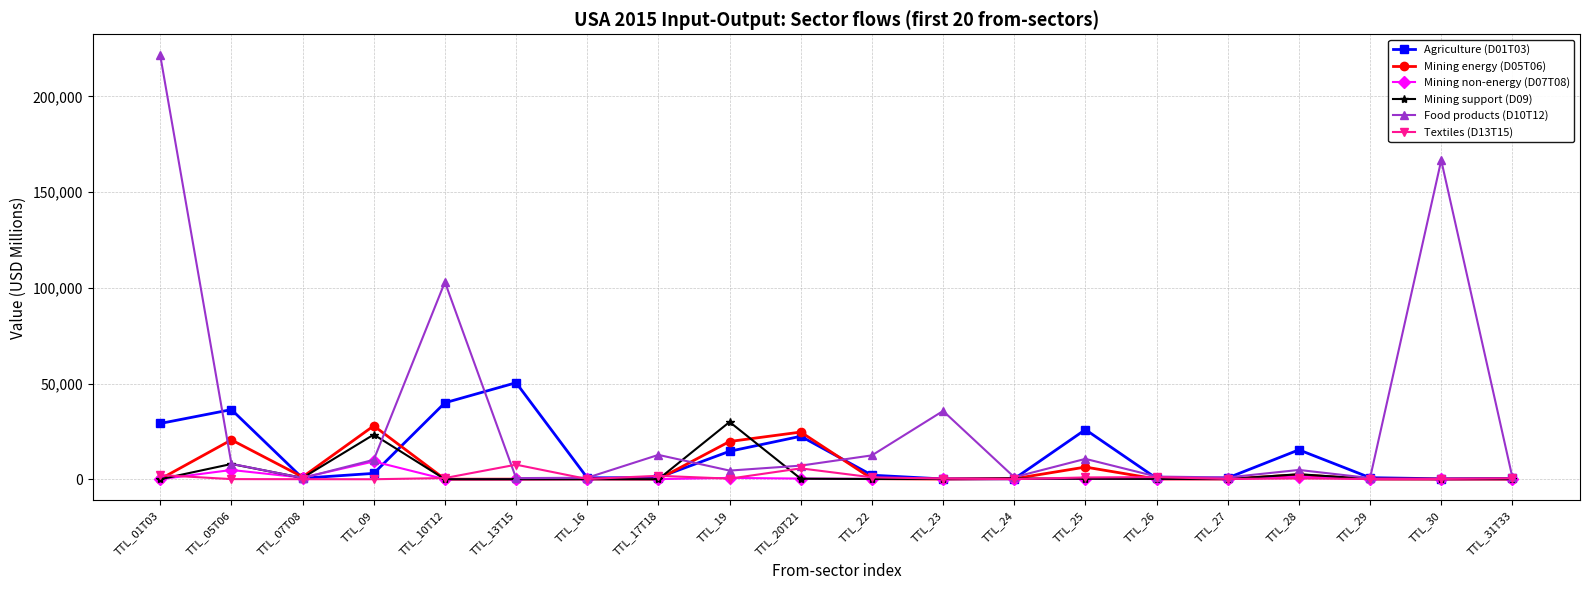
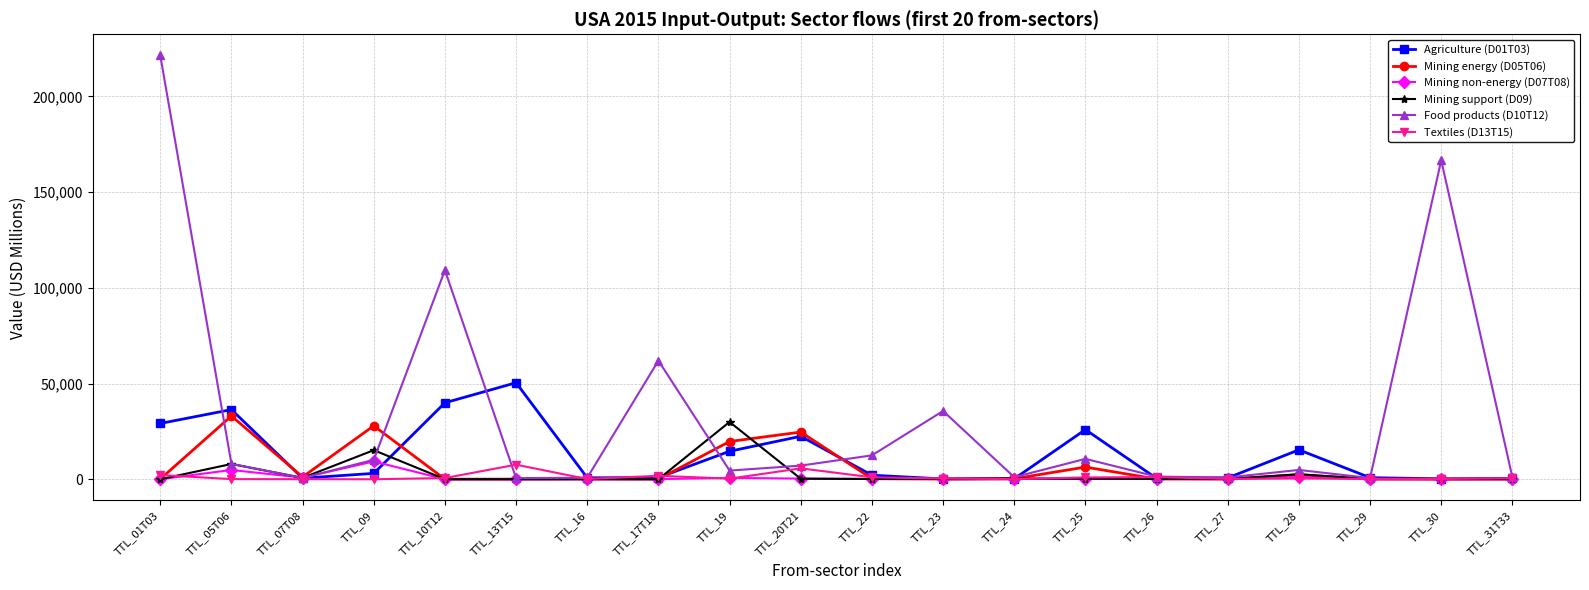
Mining energy (D05T06), TTL_05T06: 21,000 -> 33,000
Mining support (D09), TTL_09: 23,000 -> 15,000
Food products (D10T12), TTL_10T12: 103,000 -> 109,000
Food products (D10T12), TTL_17T18: 13,000 -> 62,000
